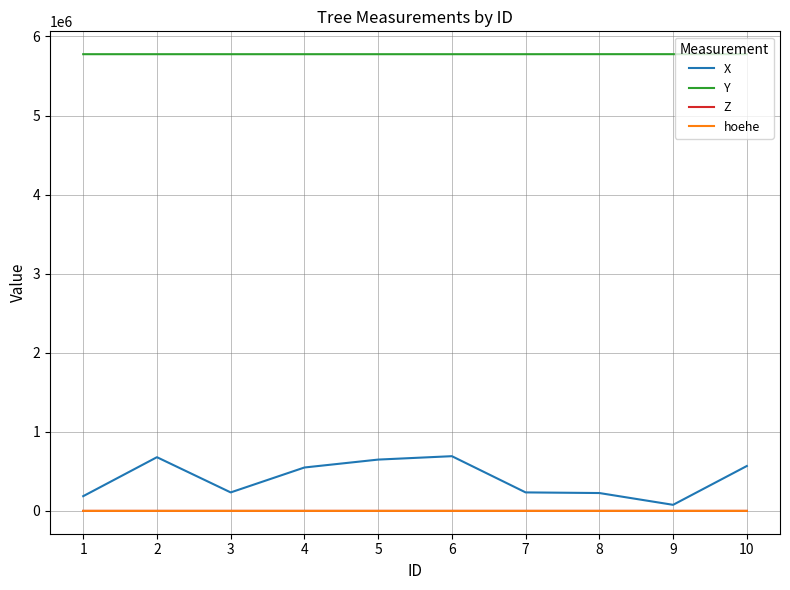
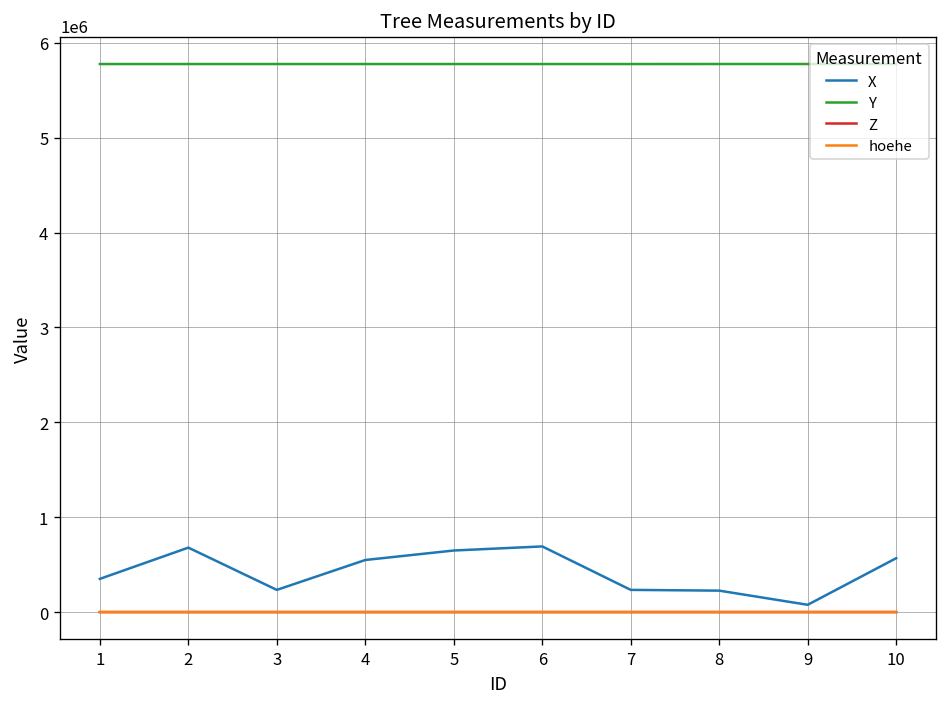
X, 1: 200000 -> 300000
